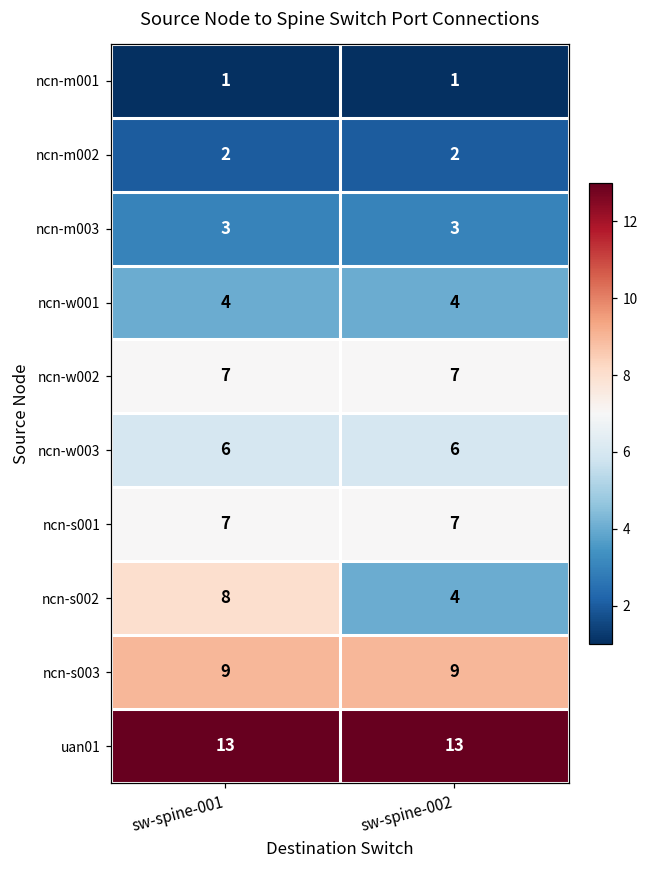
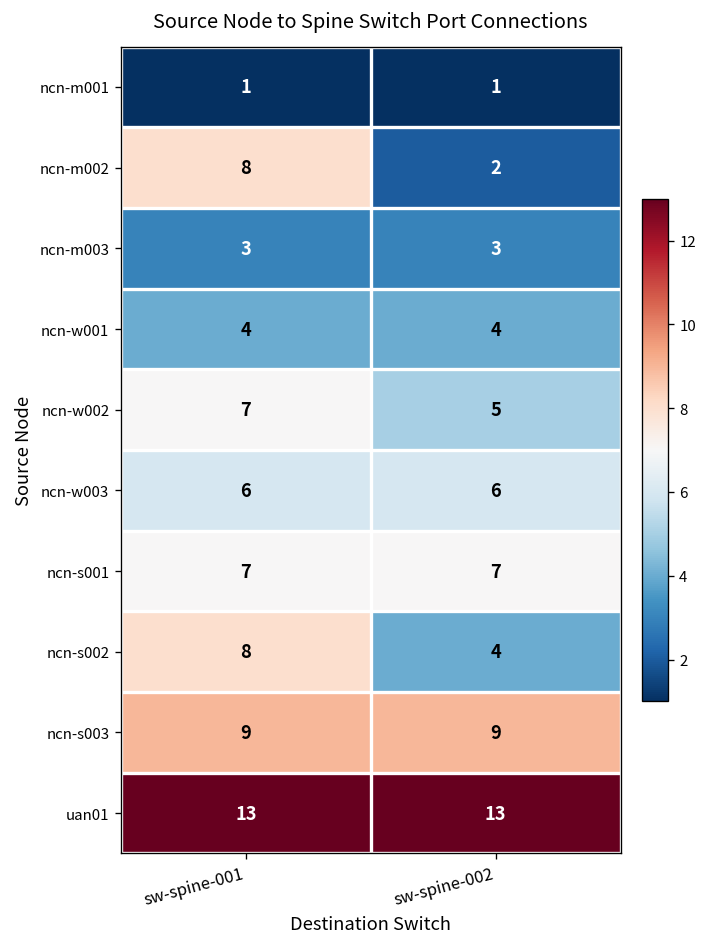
ncn-m002, sw-spine-001: 2 -> 8
ncn-w002, sw-spine-002: 7 -> 5
